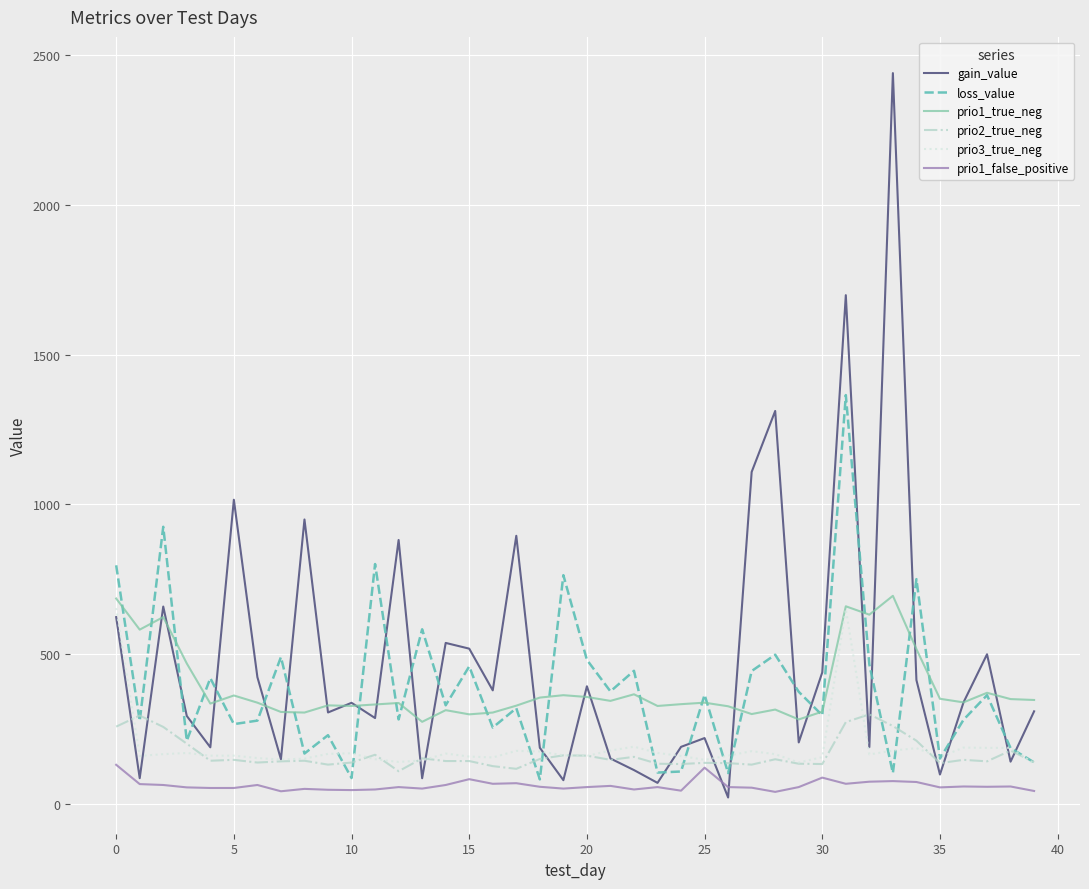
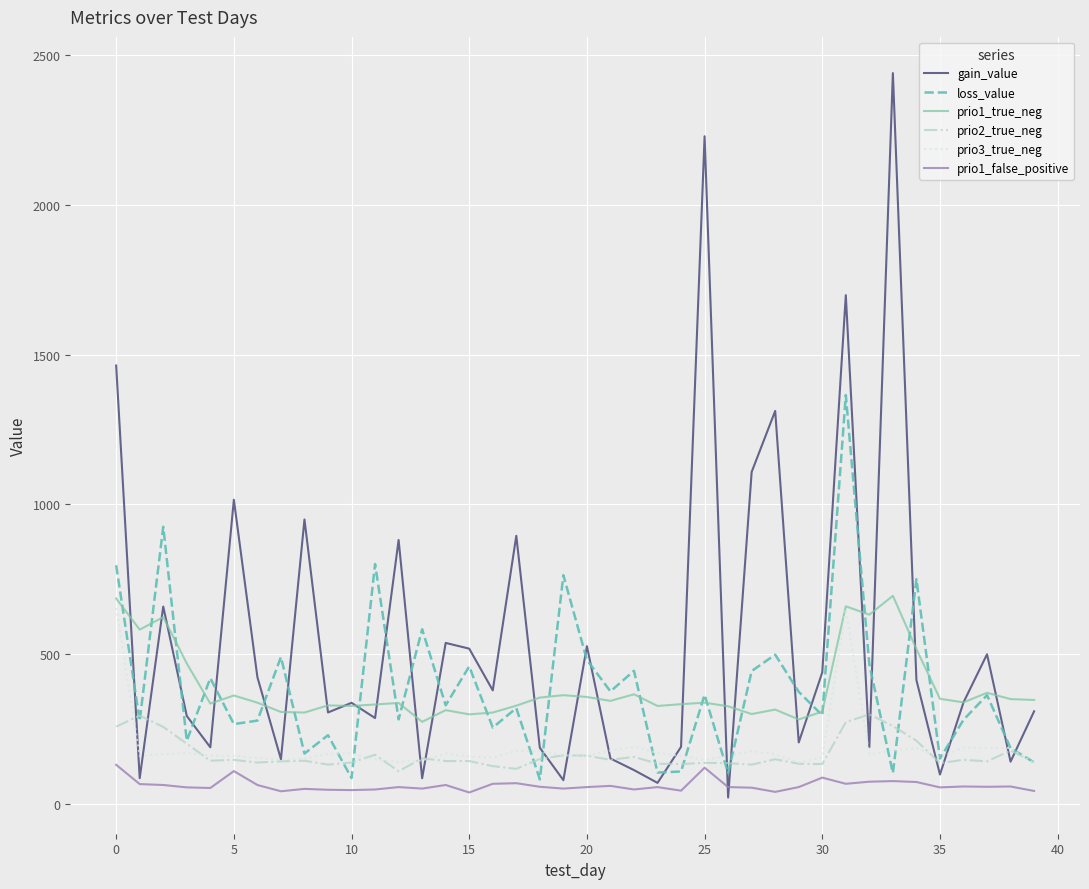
gain_value, 0: 620 -> 1460
prio1_false_positive, 5: 50 -> 110
prio1_false_positive, 15: 80 -> 40
gain_value, 20: 390 -> 530
gain_value, 25: 220 -> 2230
